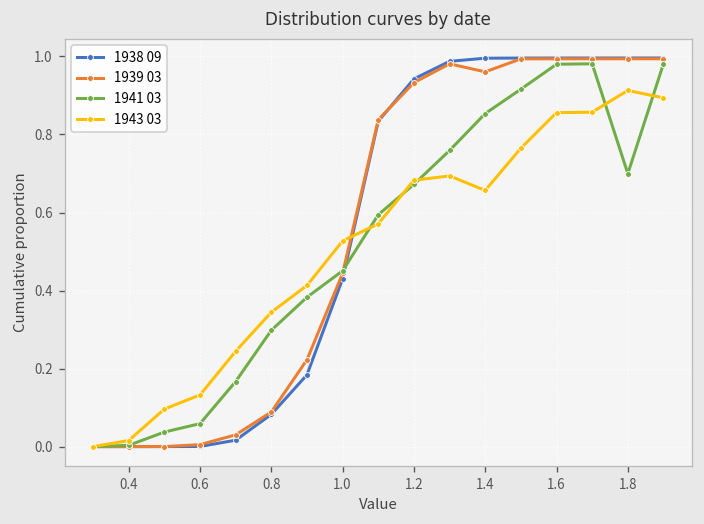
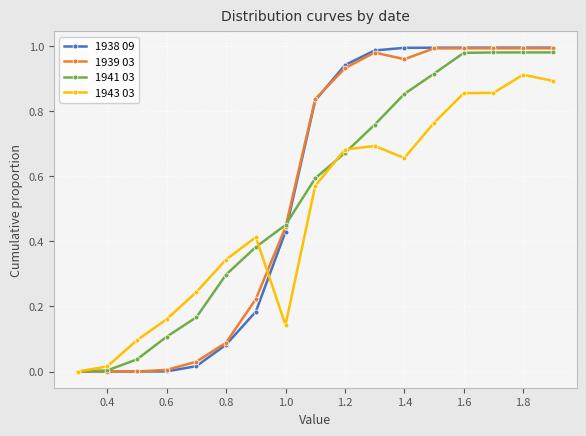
1941 03, 0.6: 0.06 -> 0.11
1943 03, 0.6: 0.13 -> 0.16
1943 03, 1.0: 0.53 -> 0.14
1941 03, 1.8: 0.70 -> 0.98
